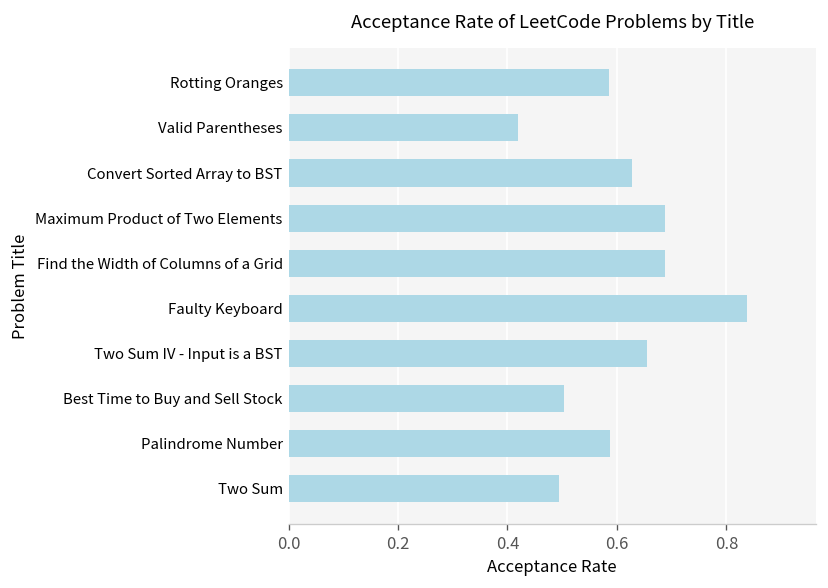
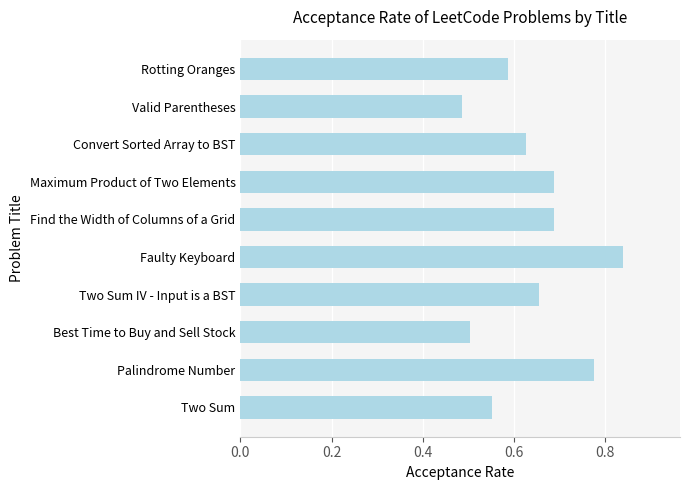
Valid Parentheses: 0.42 -> 0.49
Palindrome Number: 0.59 -> 0.77
Two Sum: 0.49 -> 0.55
